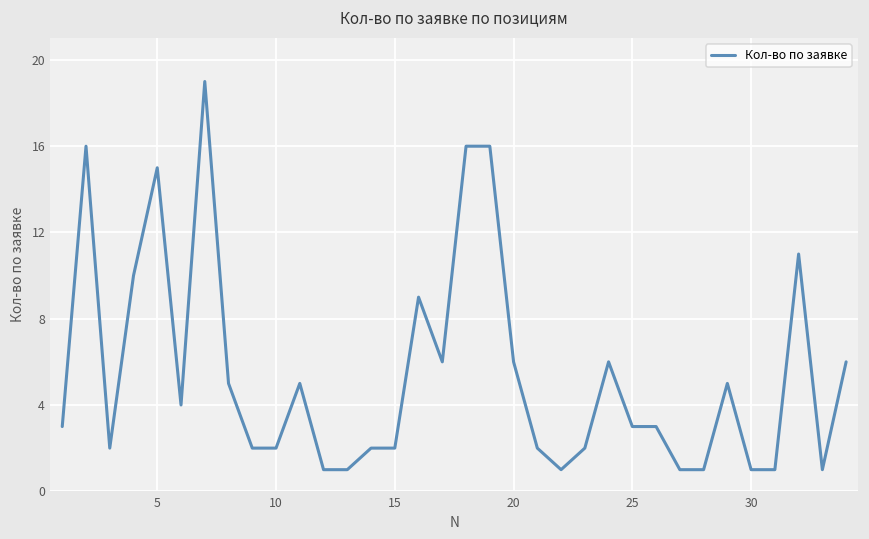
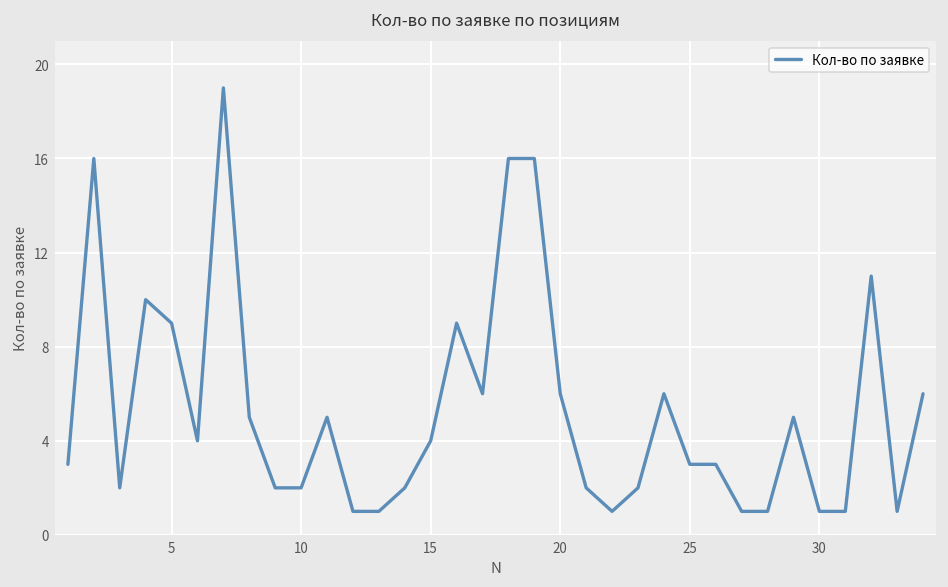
5: 15 -> 9
15: 2 -> 4
